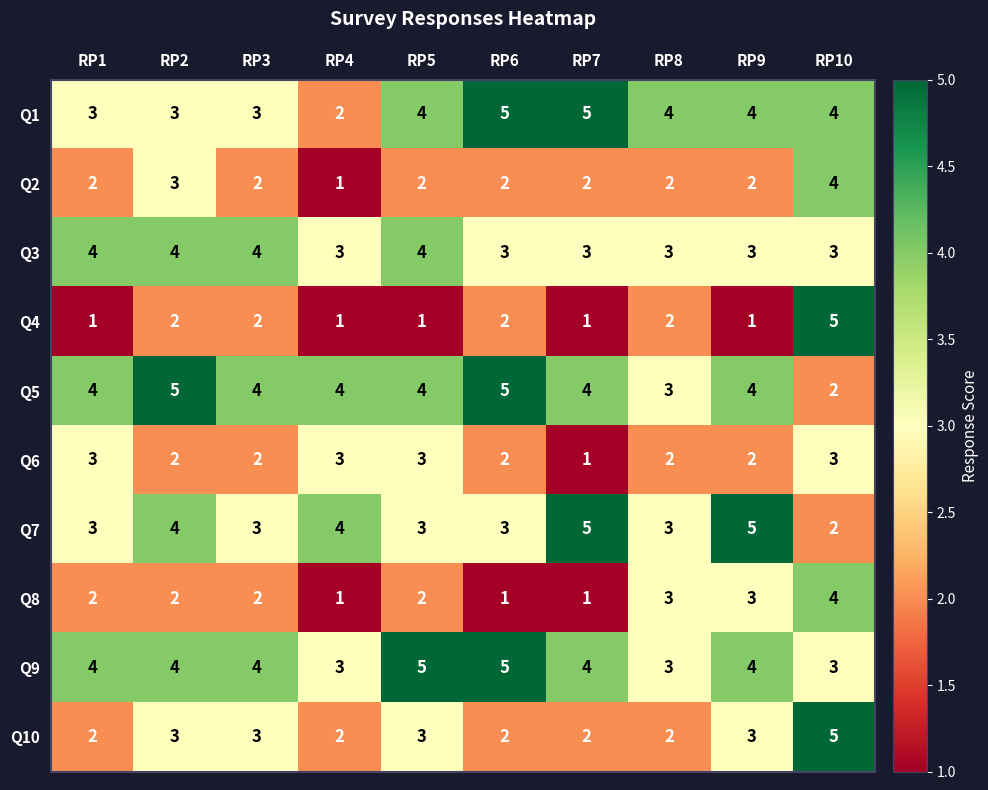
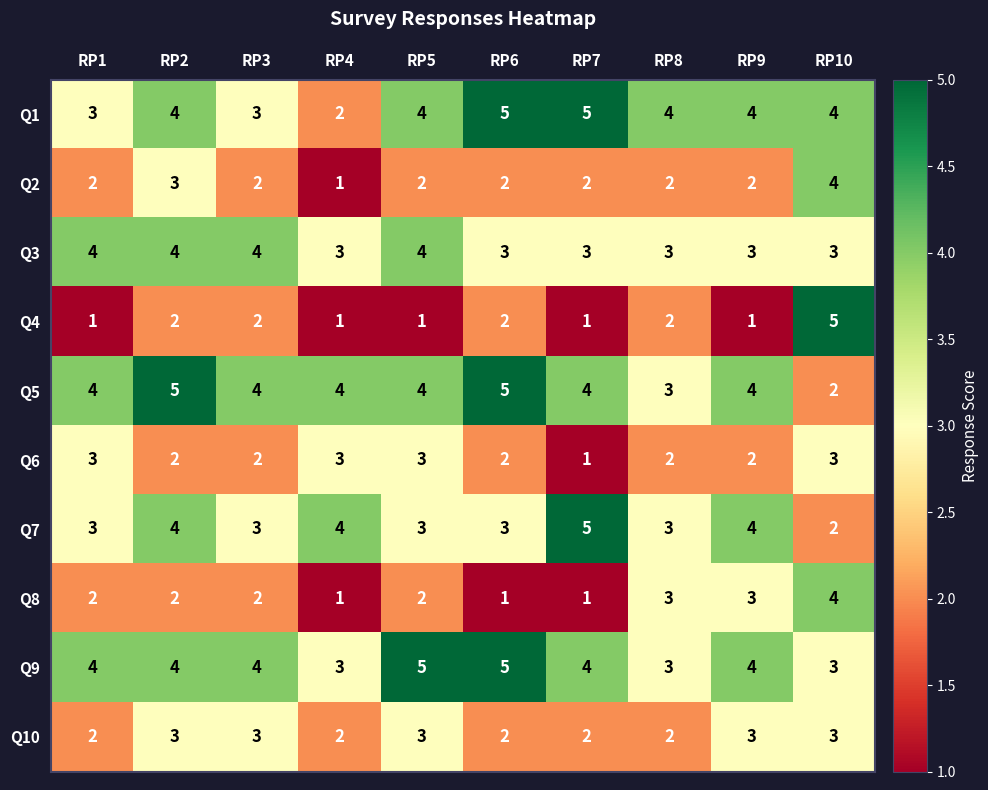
Q1, RP2: 3 -> 4
Q7, RP9: 5 -> 4
Q10, RP10: 5 -> 3
